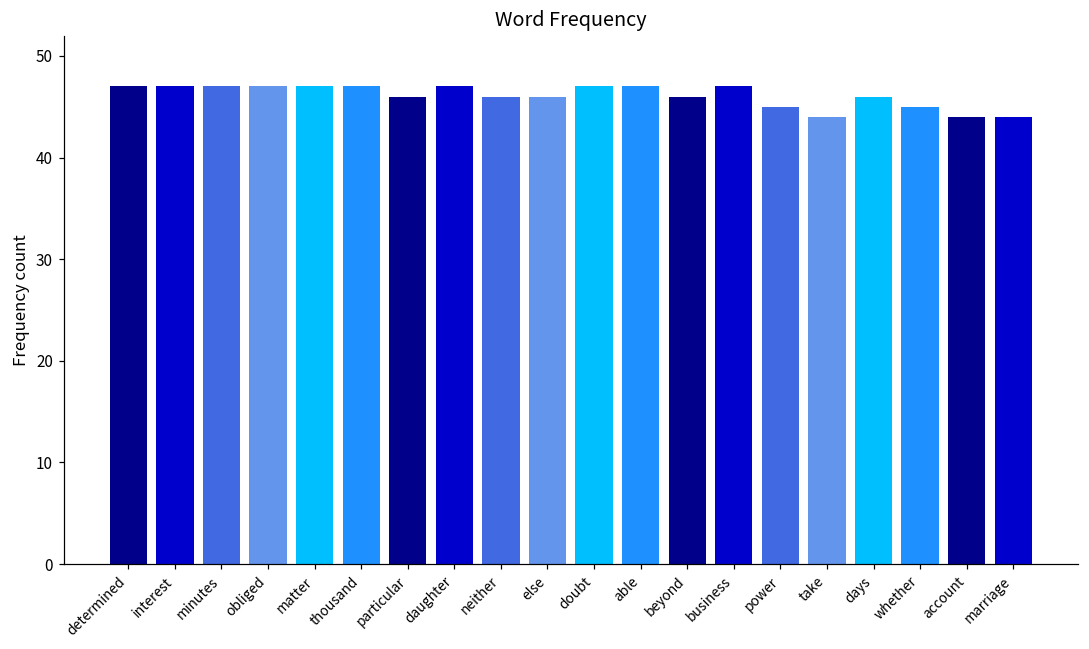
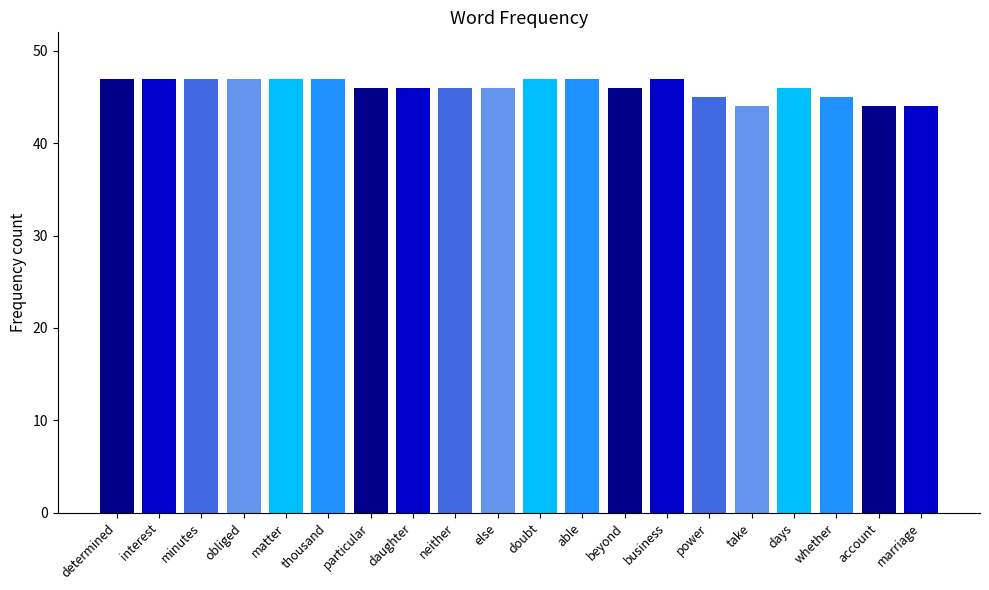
daughter: 47 -> 46
